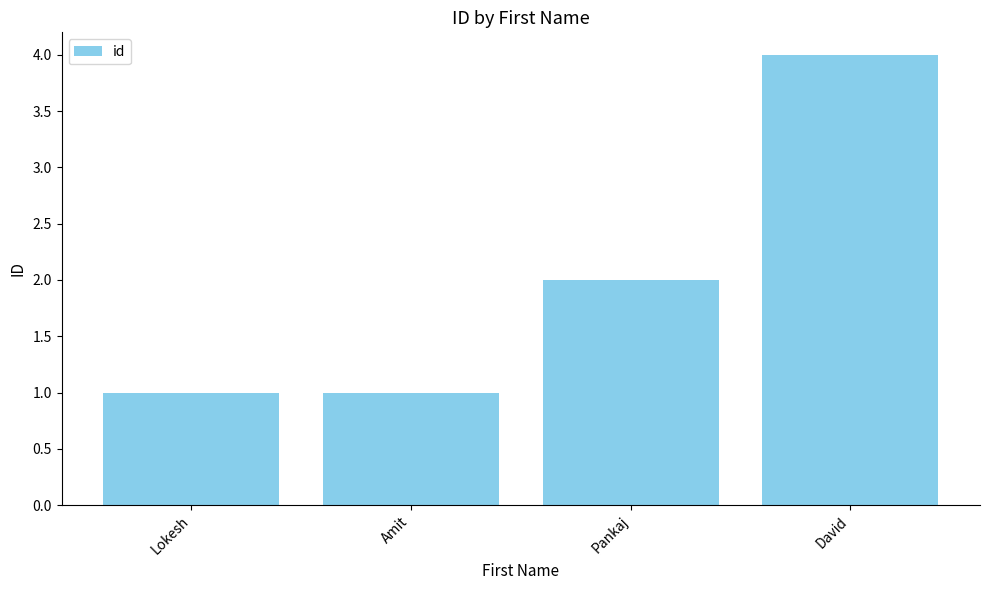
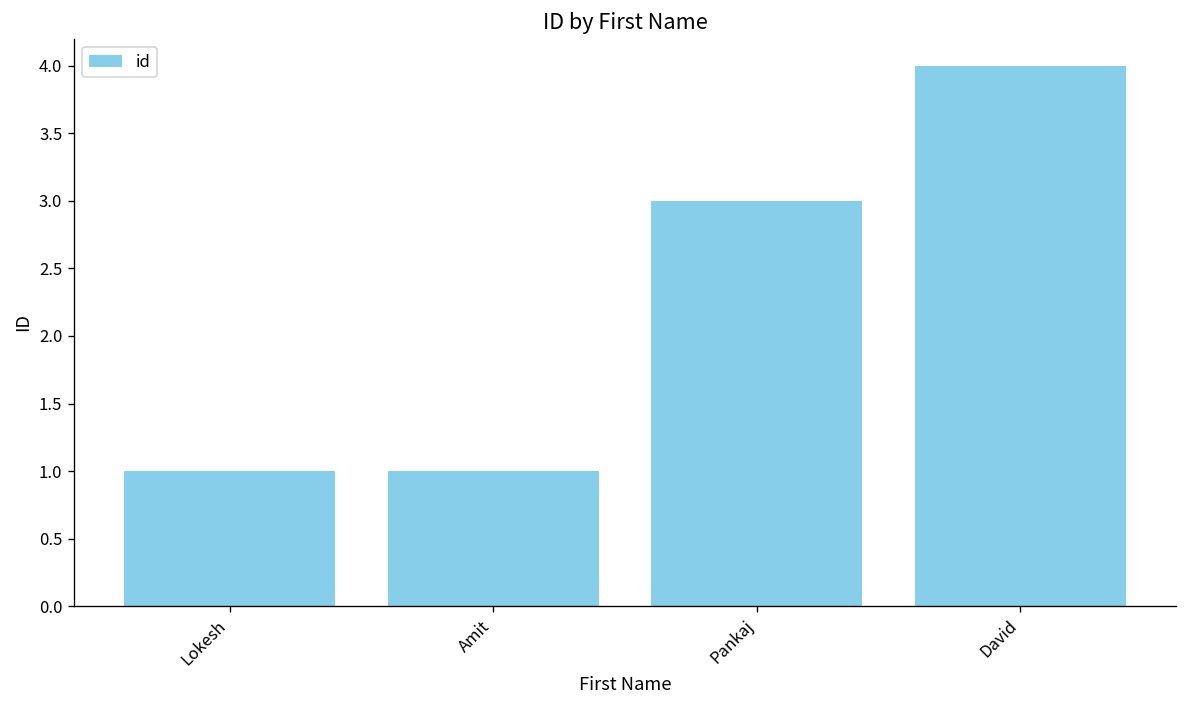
Pankaj: 2 -> 3
